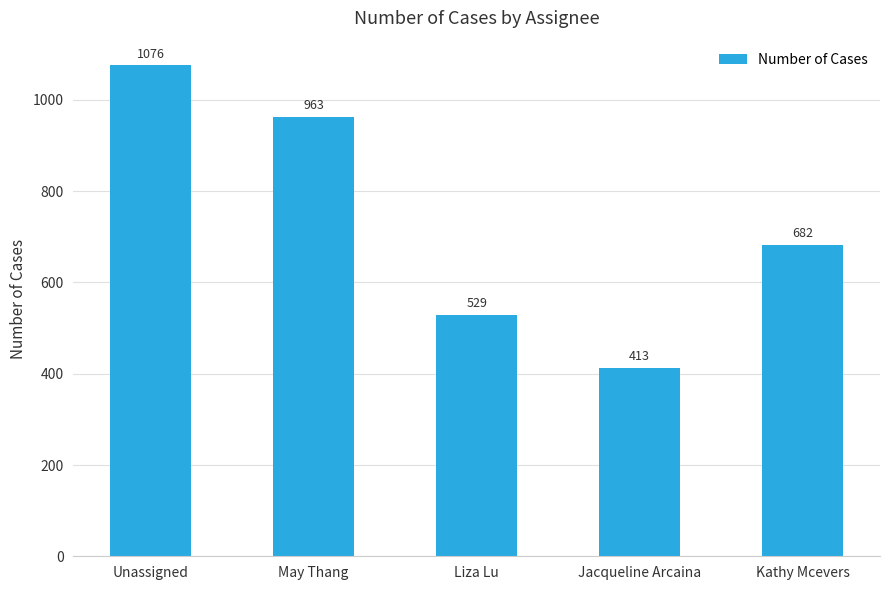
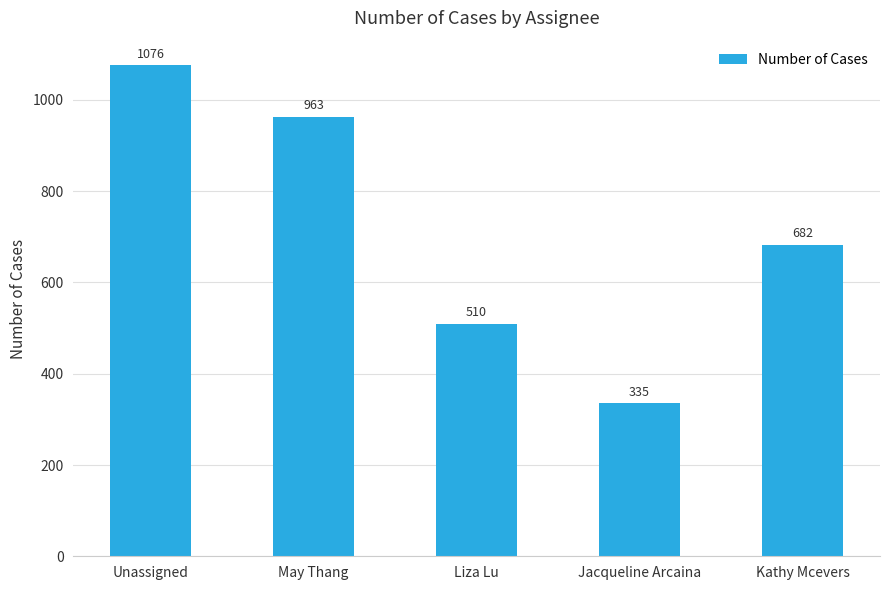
Liza Lu: 529 -> 510
Jacqueline Arcaina: 413 -> 335
